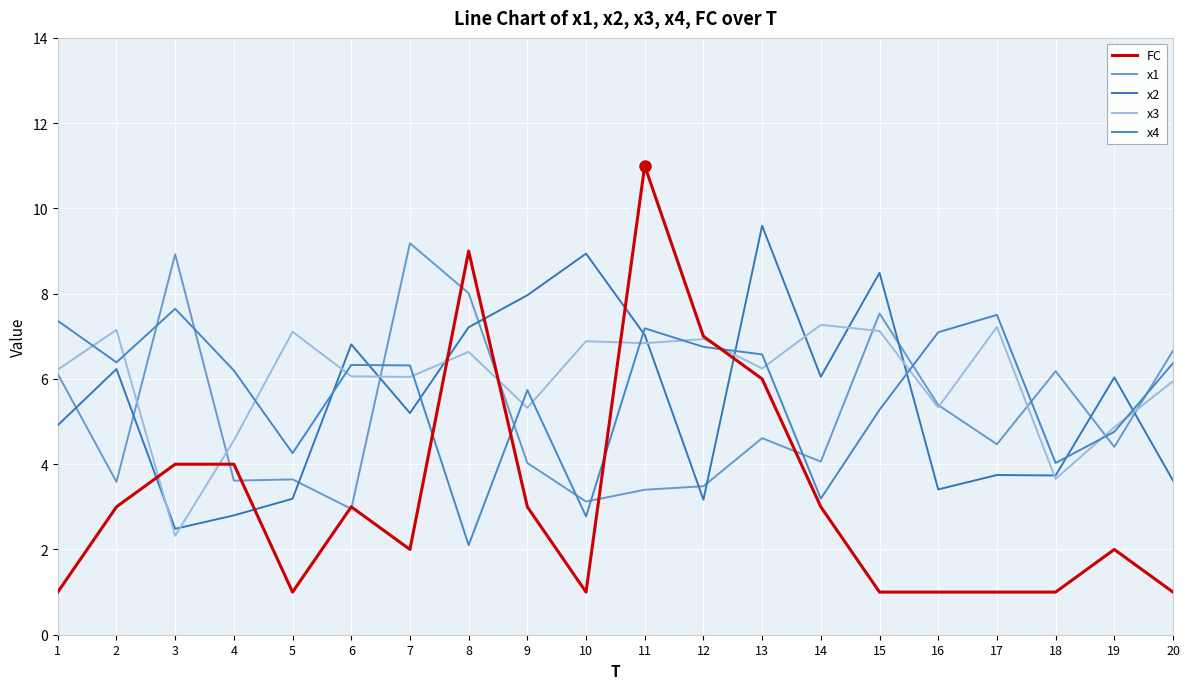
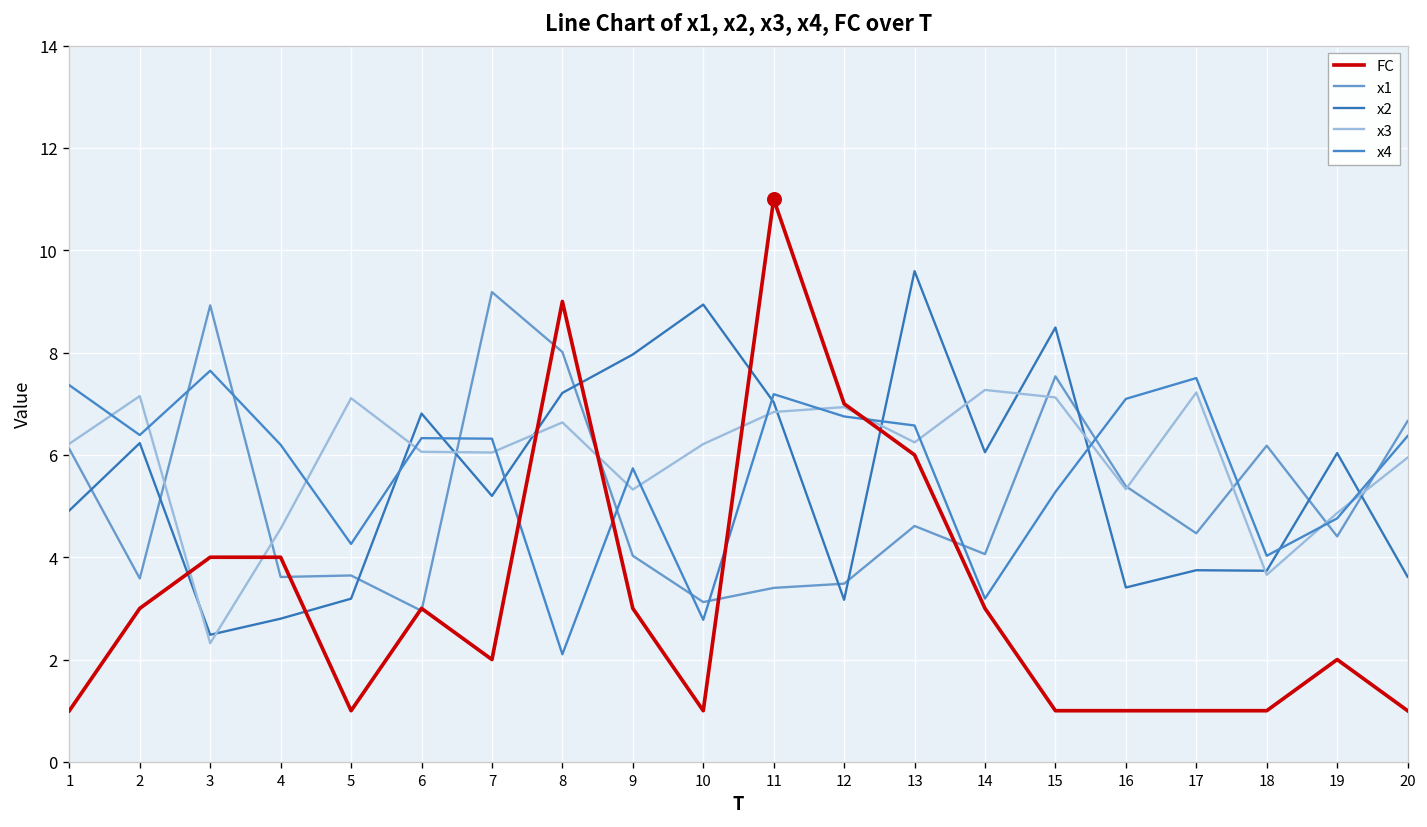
x3, 10: 6.9 -> 6.2
